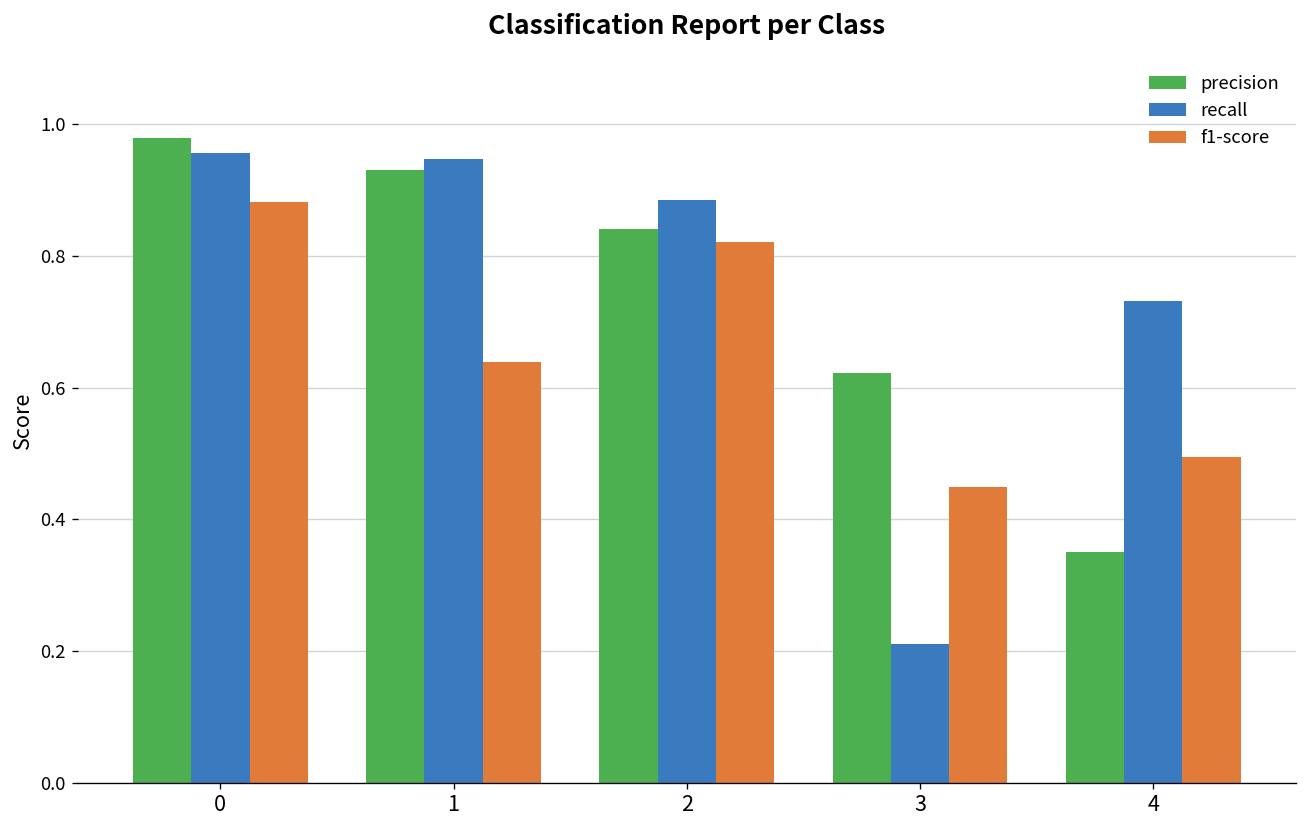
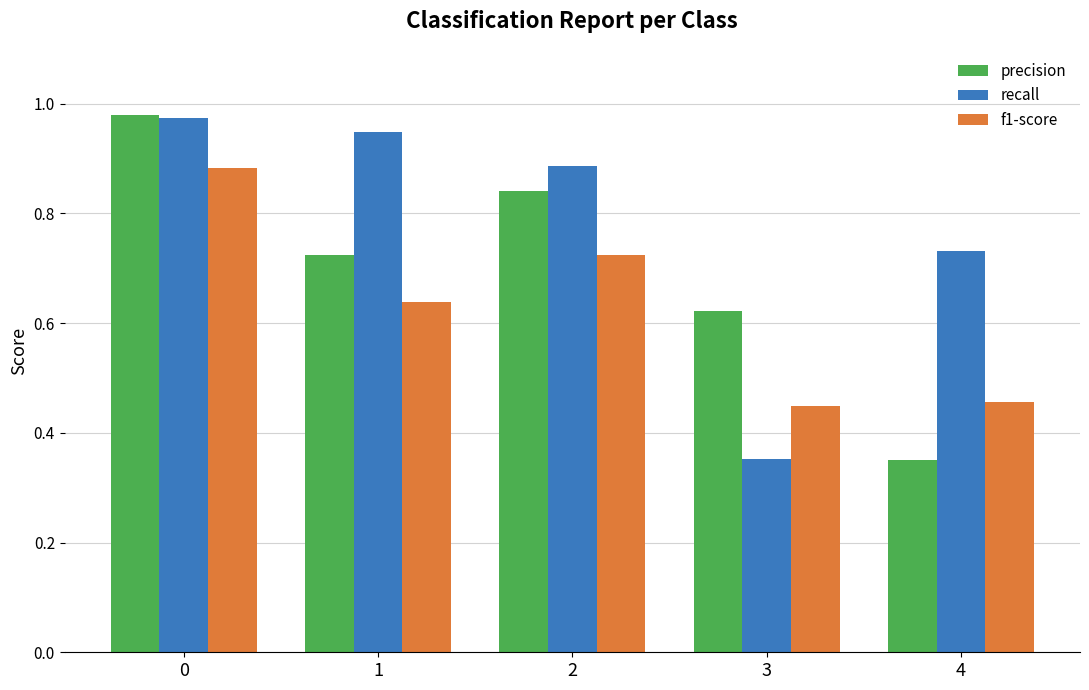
recall, 0: 0.96 -> 0.97
precision, 1: 0.93 -> 0.72
f1-score, 2: 0.82 -> 0.72
recall, 3: 0.21 -> 0.35
f1-score, 4: 0.49 -> 0.46
